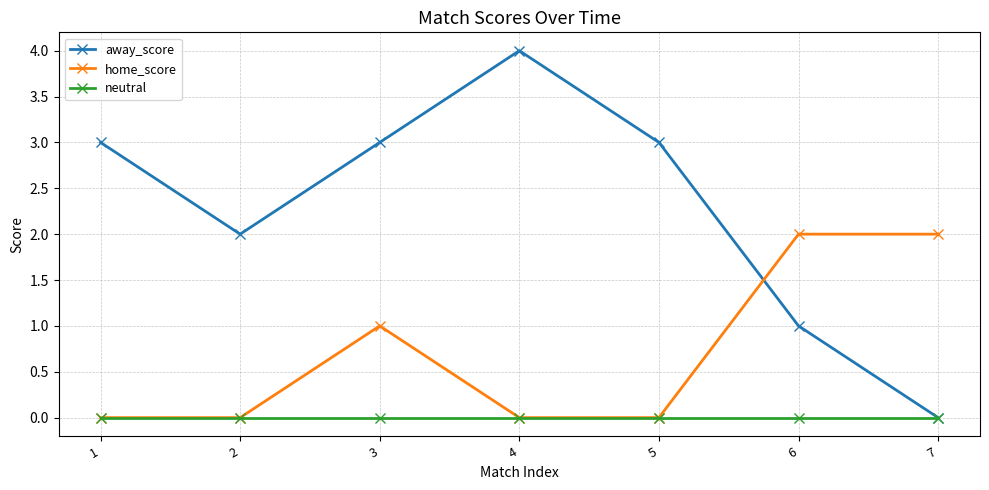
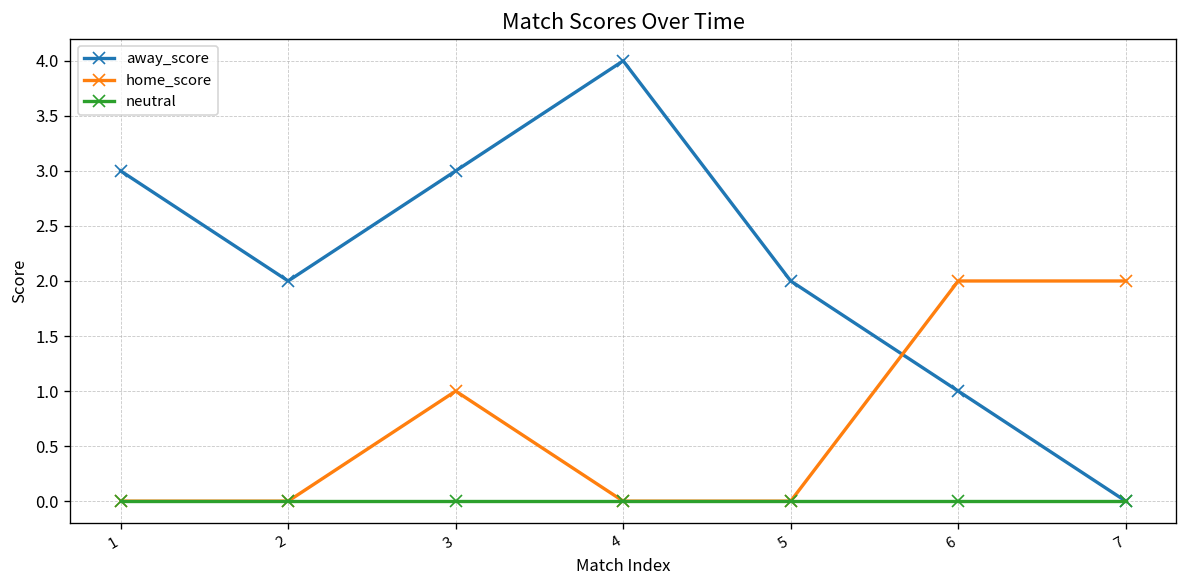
away_score, 5: 3 -> 2
